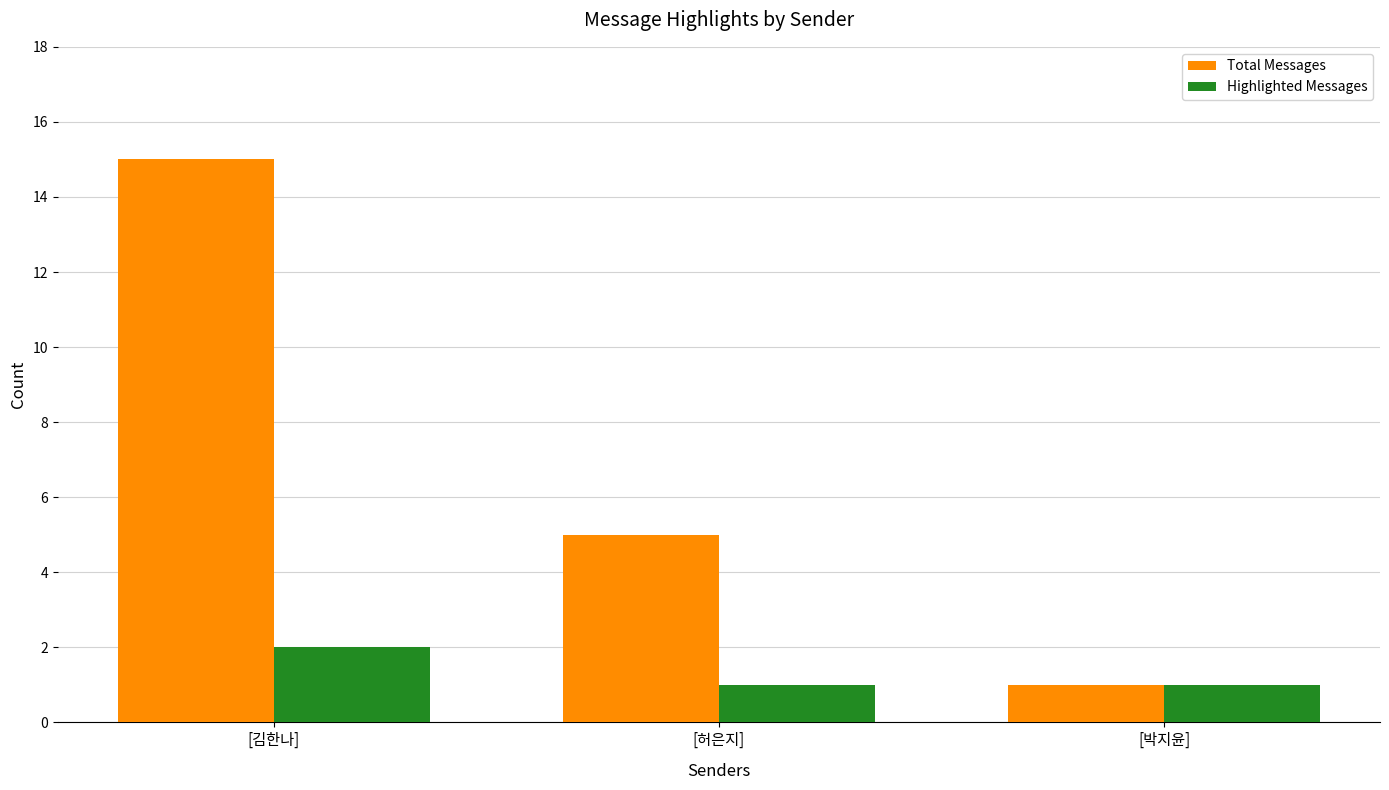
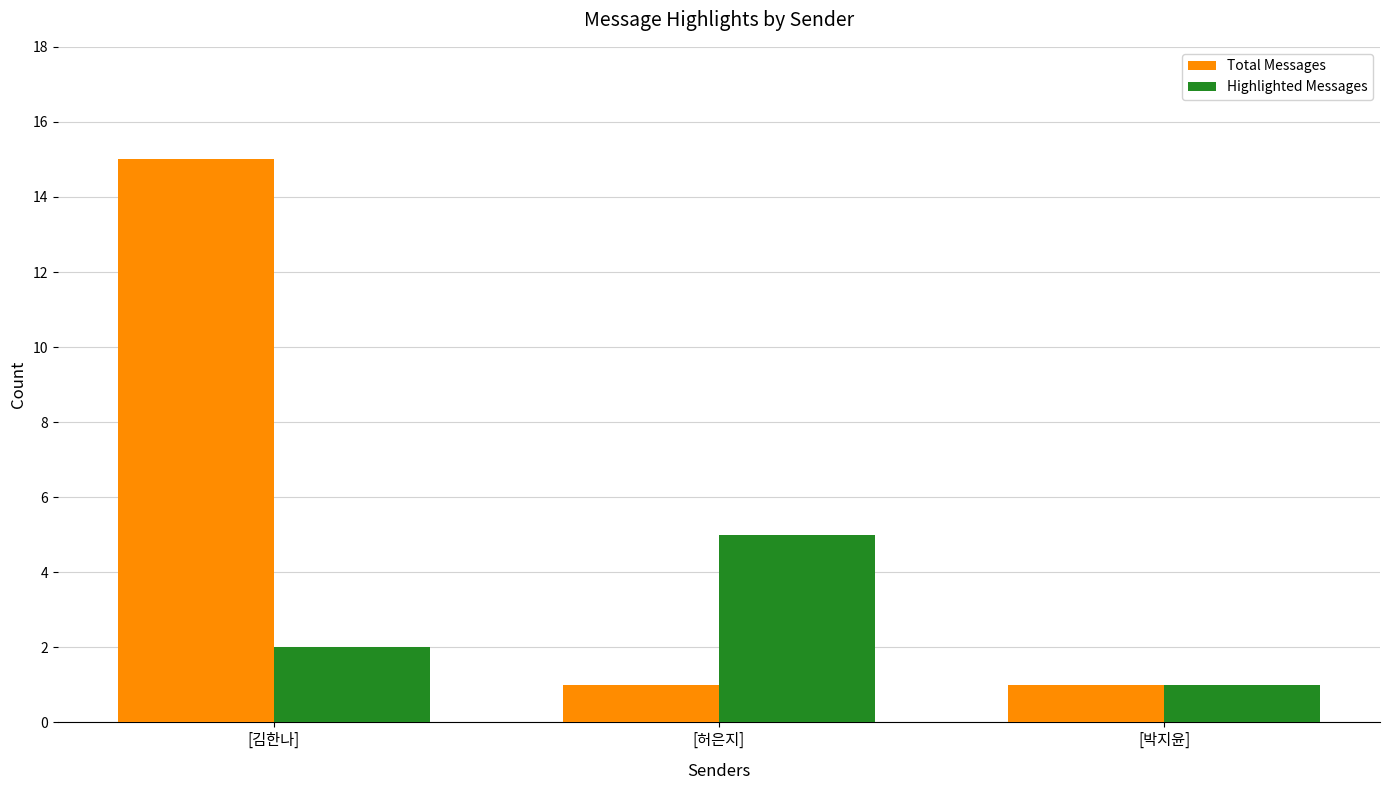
Total Messages, [허은지]: 5 -> 1
Highlighted Messages, [허은지]: 1 -> 5
